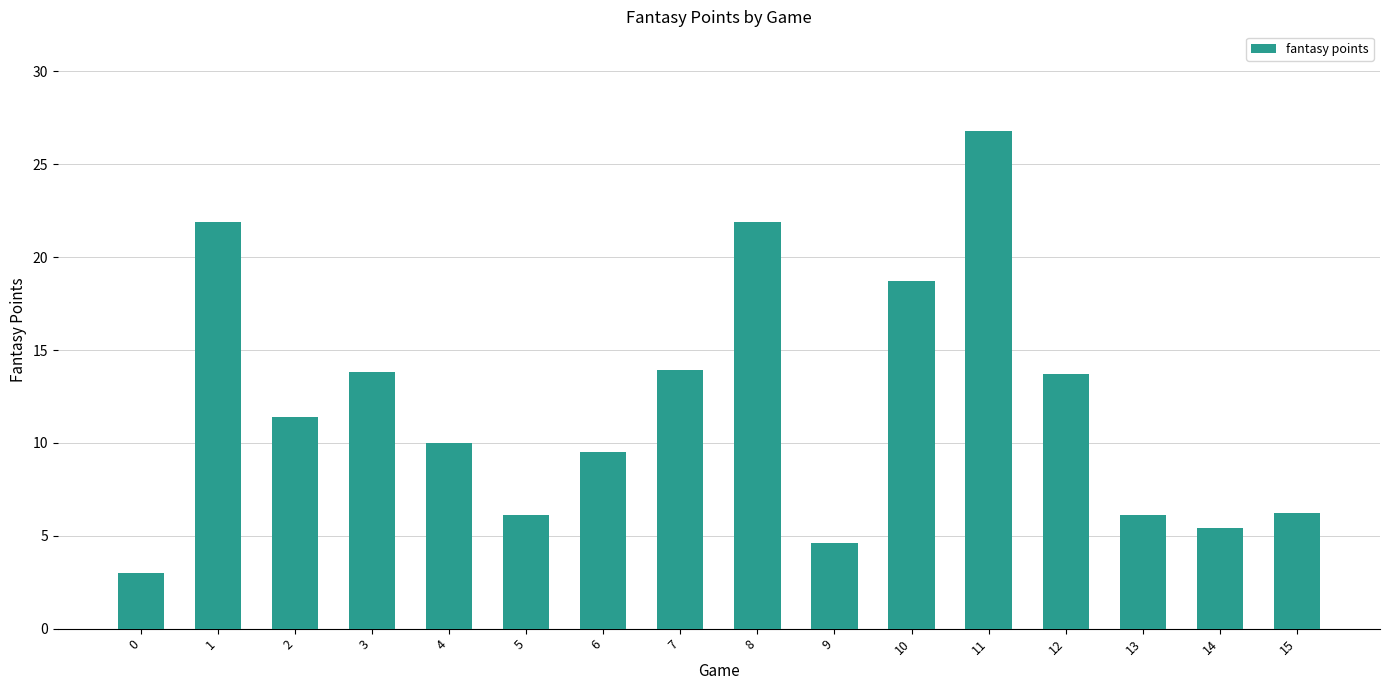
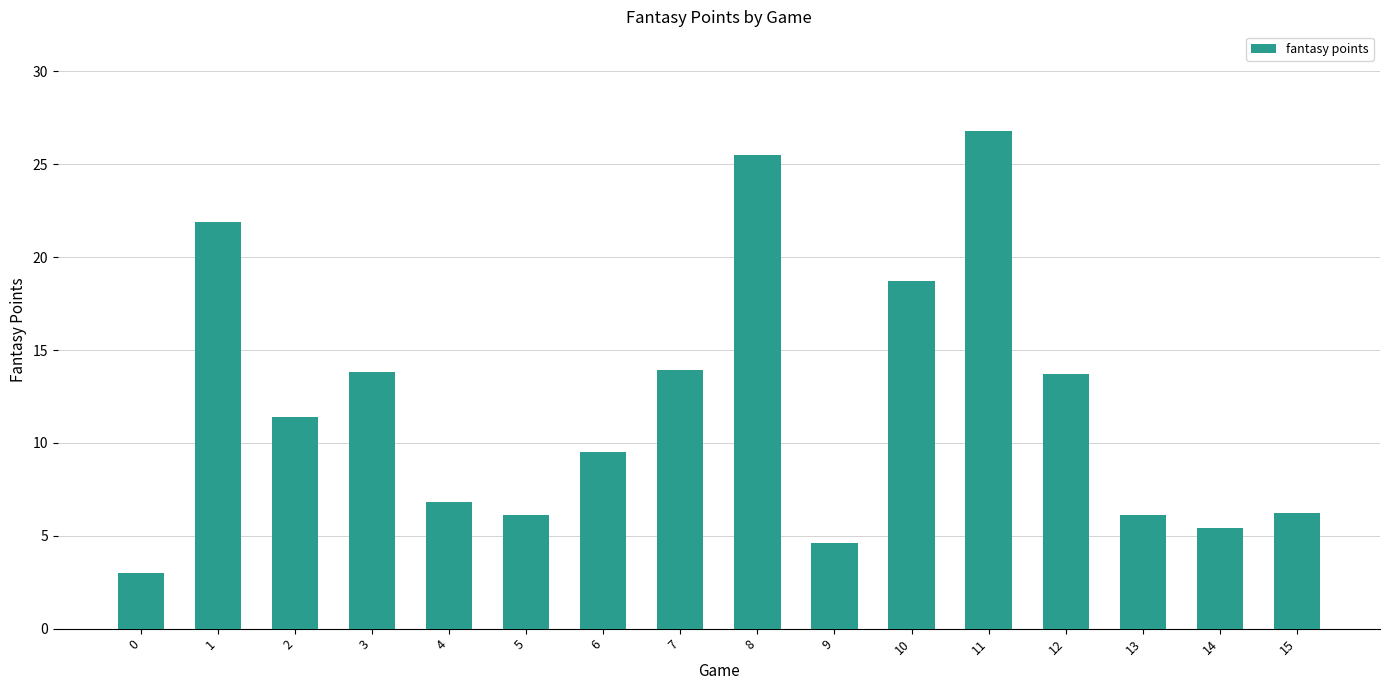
4: 10.0 -> 6.8
8: 21.9 -> 25.5
